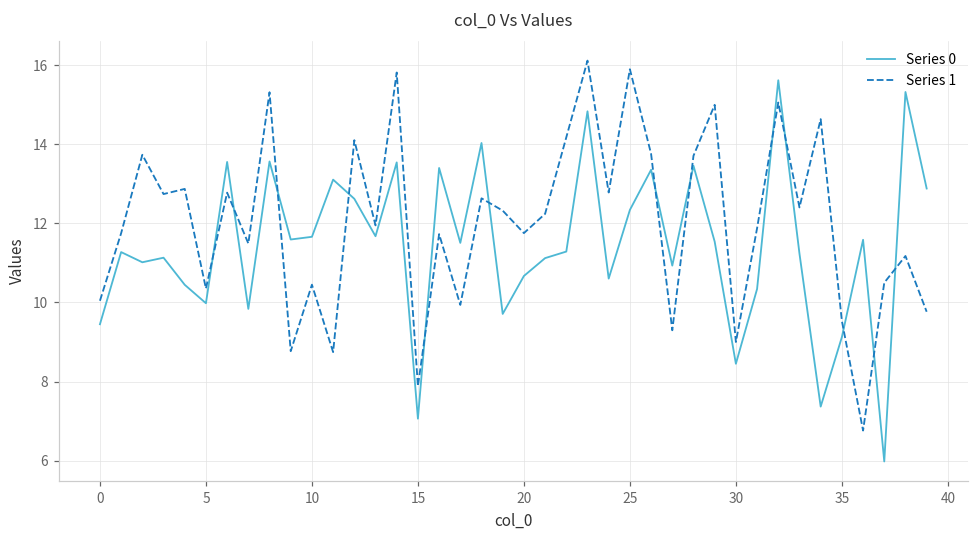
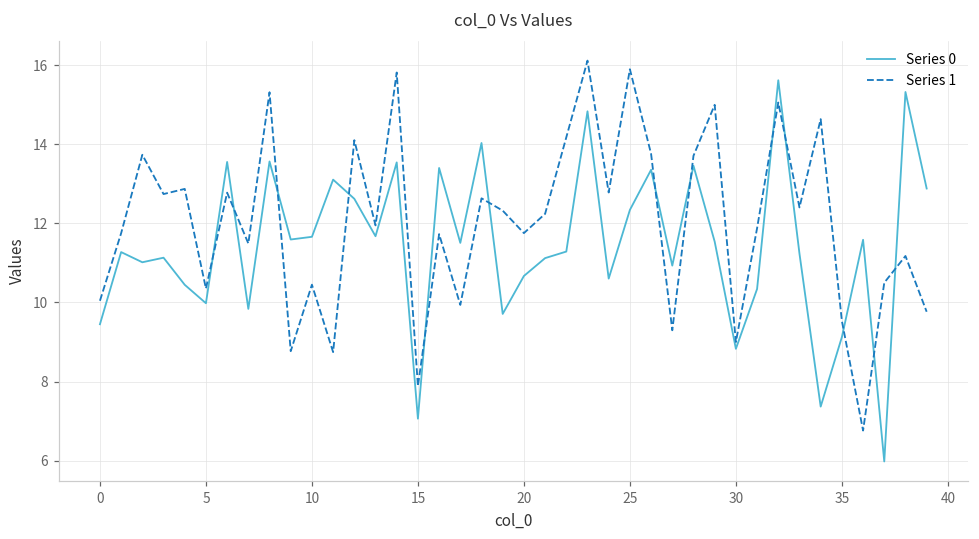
Series 0, 30: 8.5 -> 8.8
